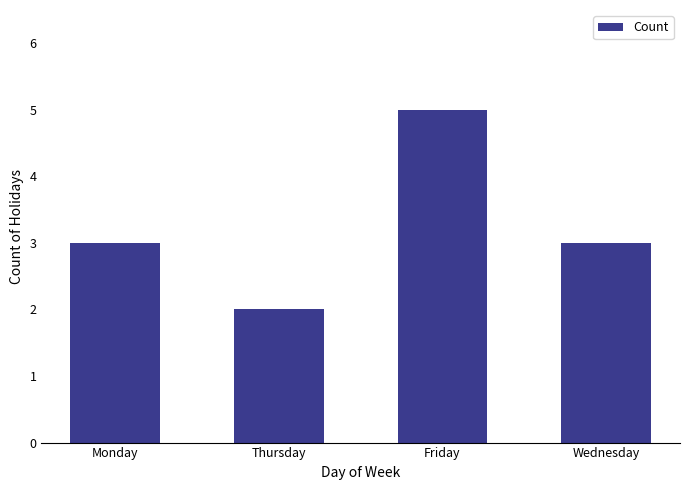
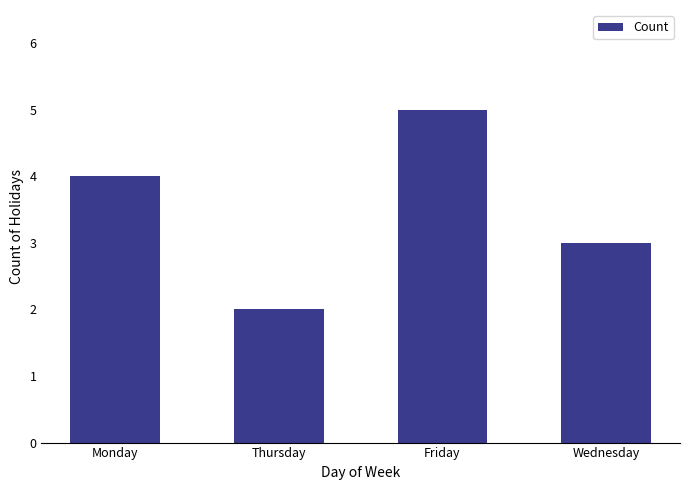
Monday: 3 -> 4
